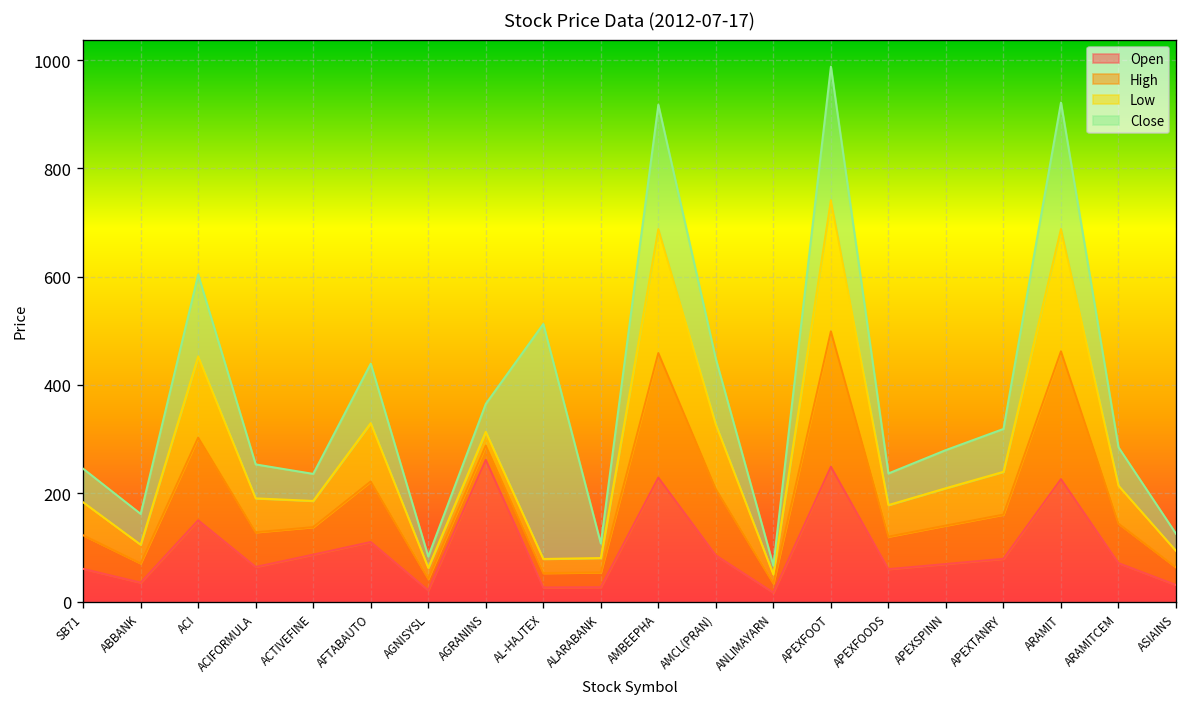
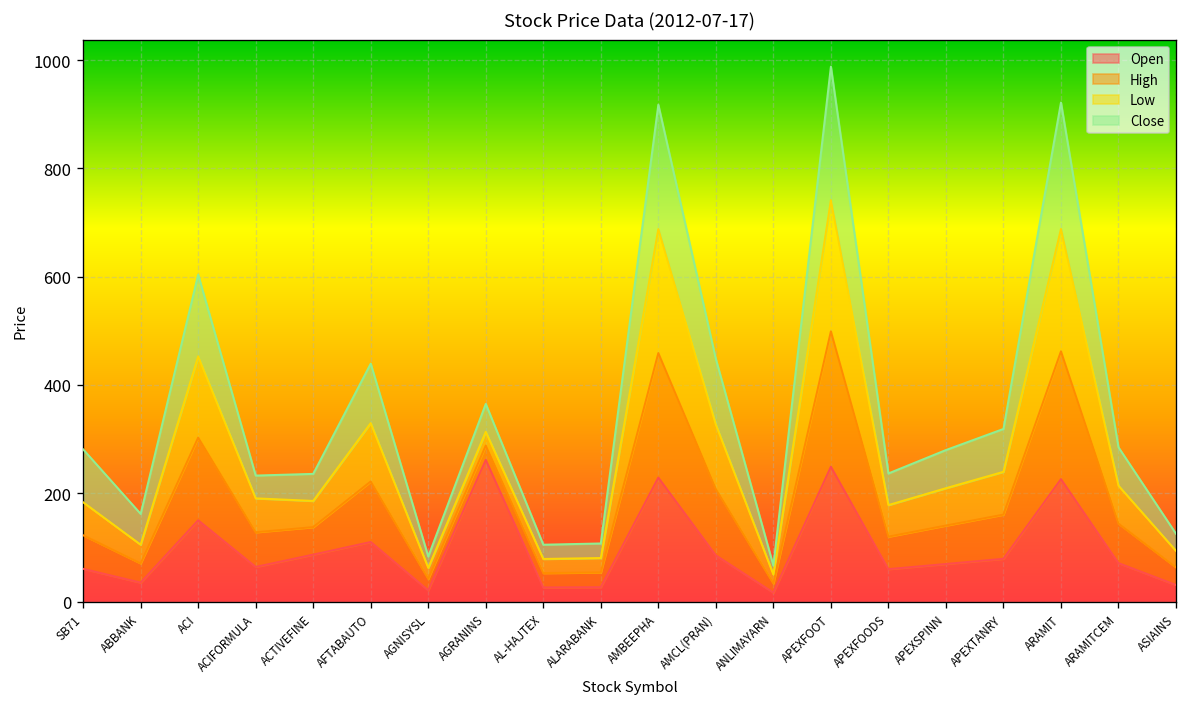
Close, SB71: 60 -> 100
Close, ACIFORMULA: 60 -> 40
Close, AL-HAJTEX: 430 -> 30
